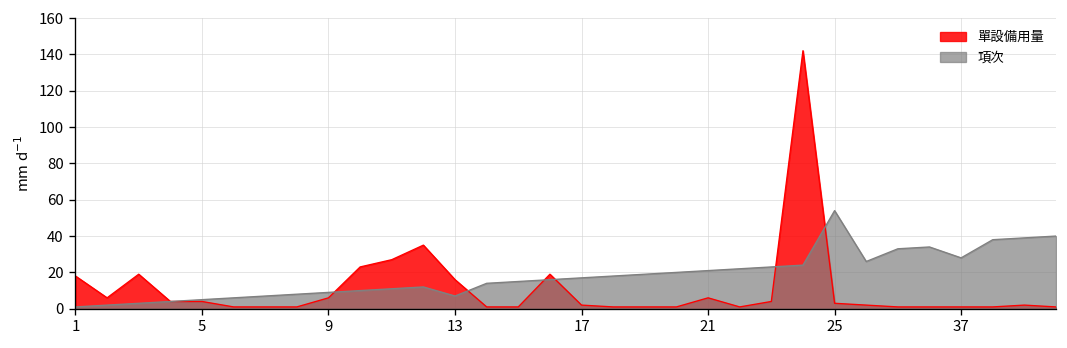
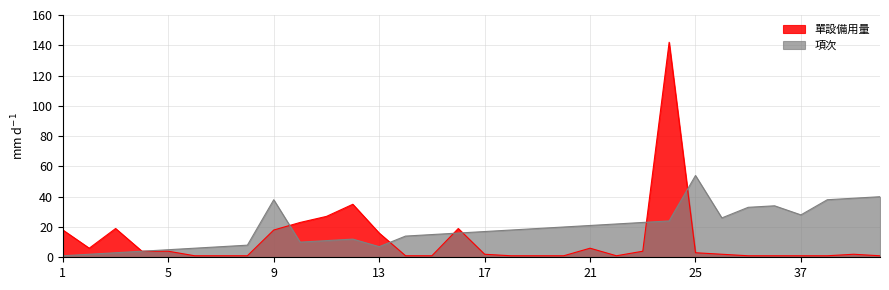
單設備用量, 9: 6 -> 18
項次, 9: 9 -> 38
